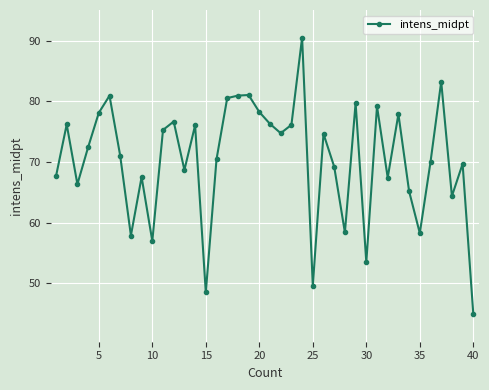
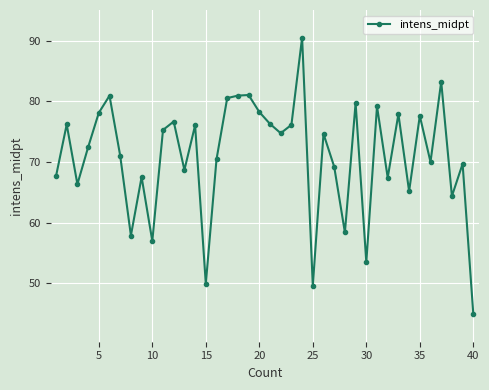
15: 49 -> 50
35: 58 -> 78
